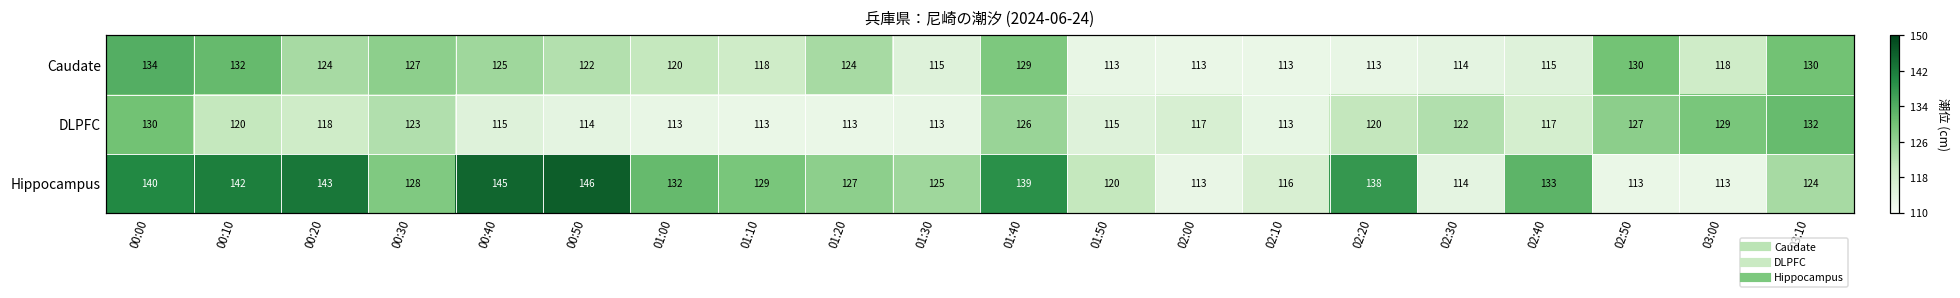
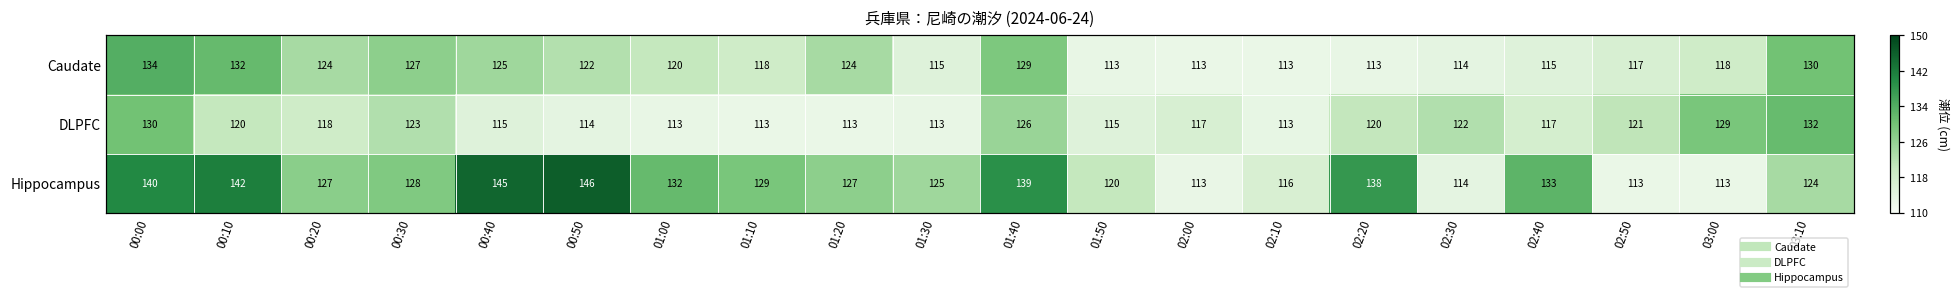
Caudate, 02:50: 130 -> 117
DLPFC, 02:50: 127 -> 121
Hippocampus, 00:20: 143 -> 127
